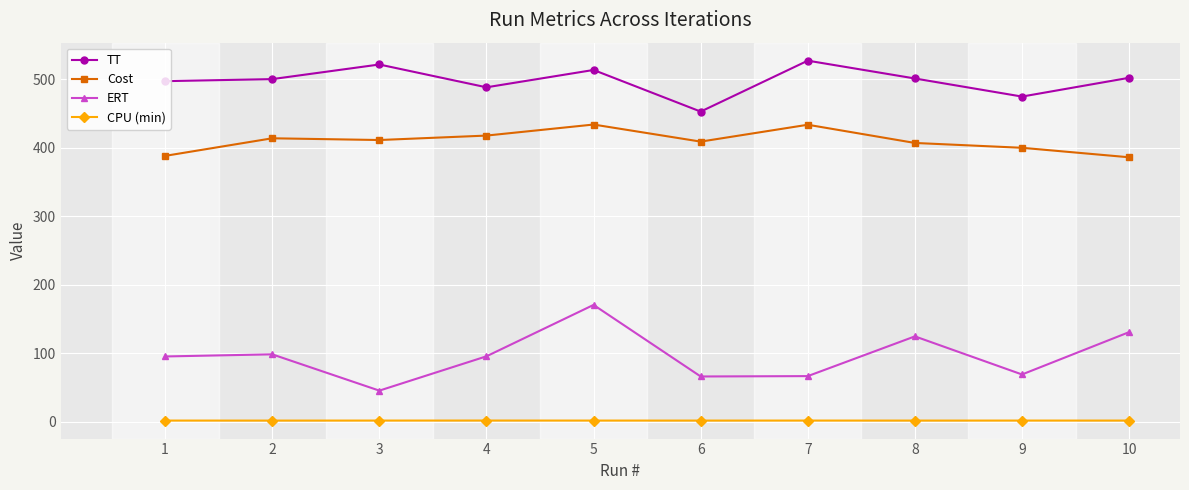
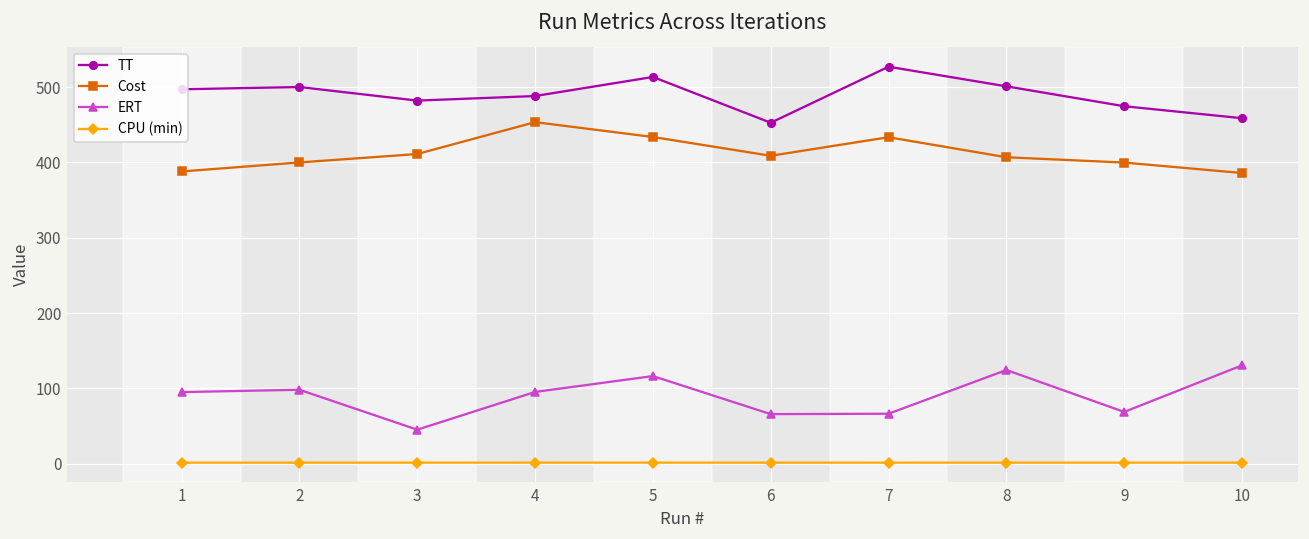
Cost, 2: 410 -> 400
TT, 3: 520 -> 480
Cost, 4: 420 -> 450
ERT, 5: 170 -> 120
TT, 10: 500 -> 460
